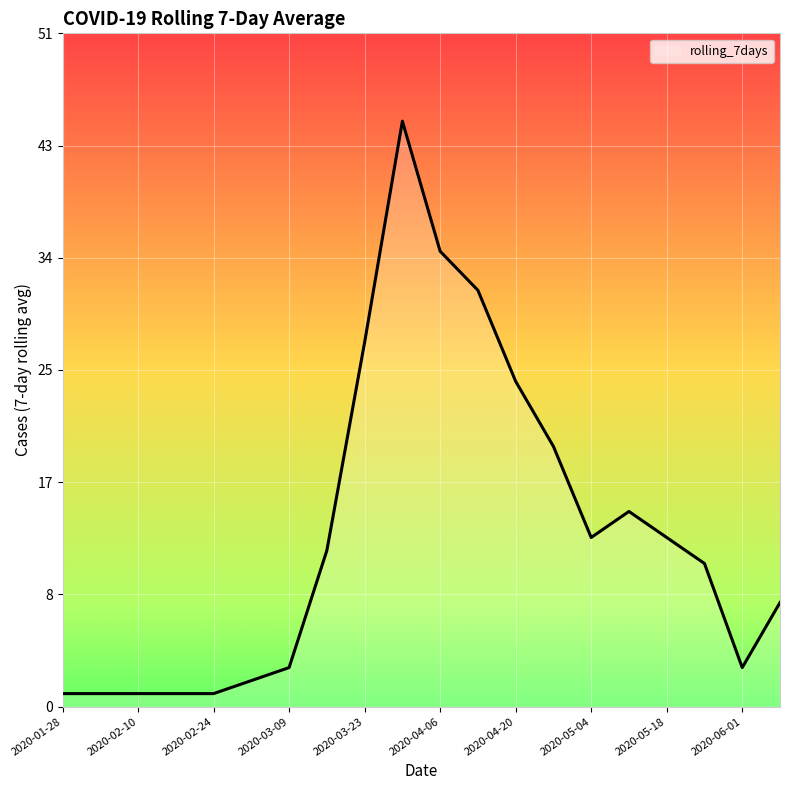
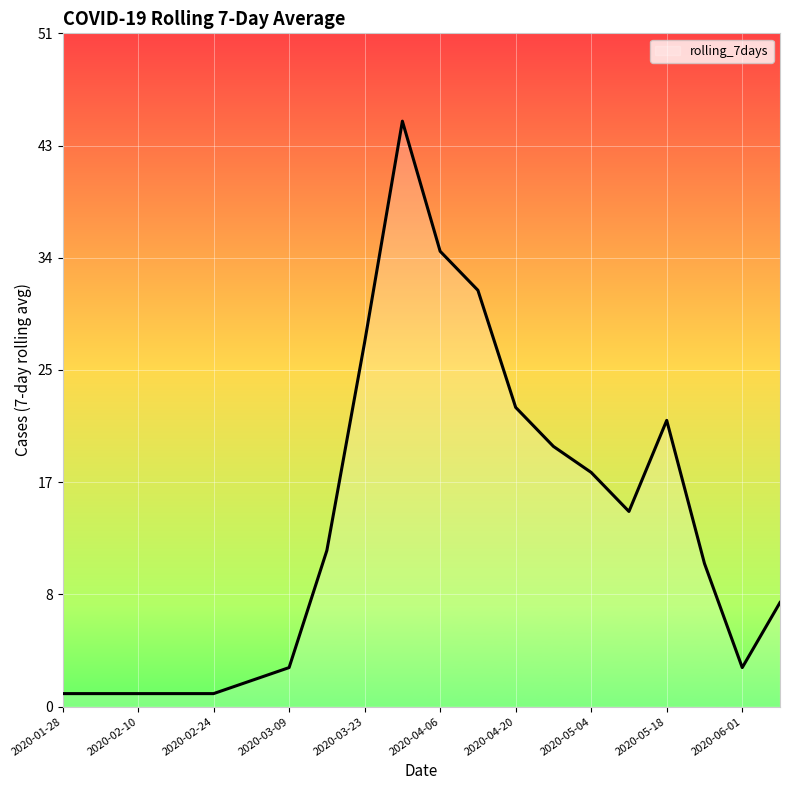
2020-04-20: 25 -> 23
2020-05-04: 13 -> 18
2020-05-18: 13 -> 22
